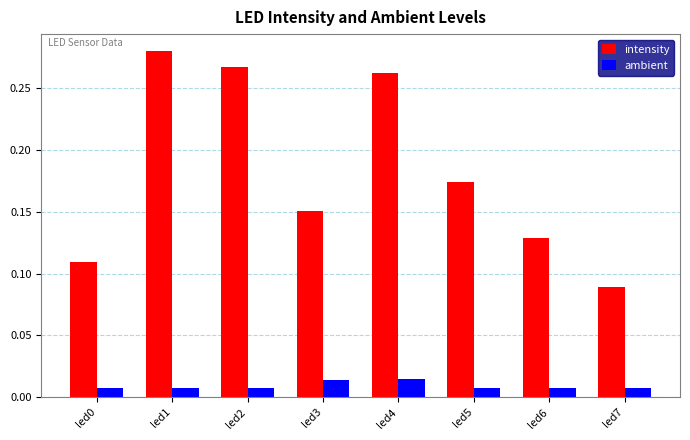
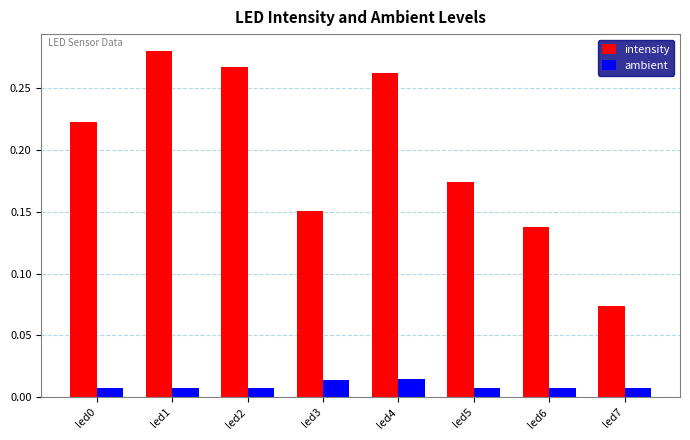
intensity, led0: 0.110 -> 0.222
intensity, led6: 0.129 -> 0.138
intensity, led7: 0.089 -> 0.074
